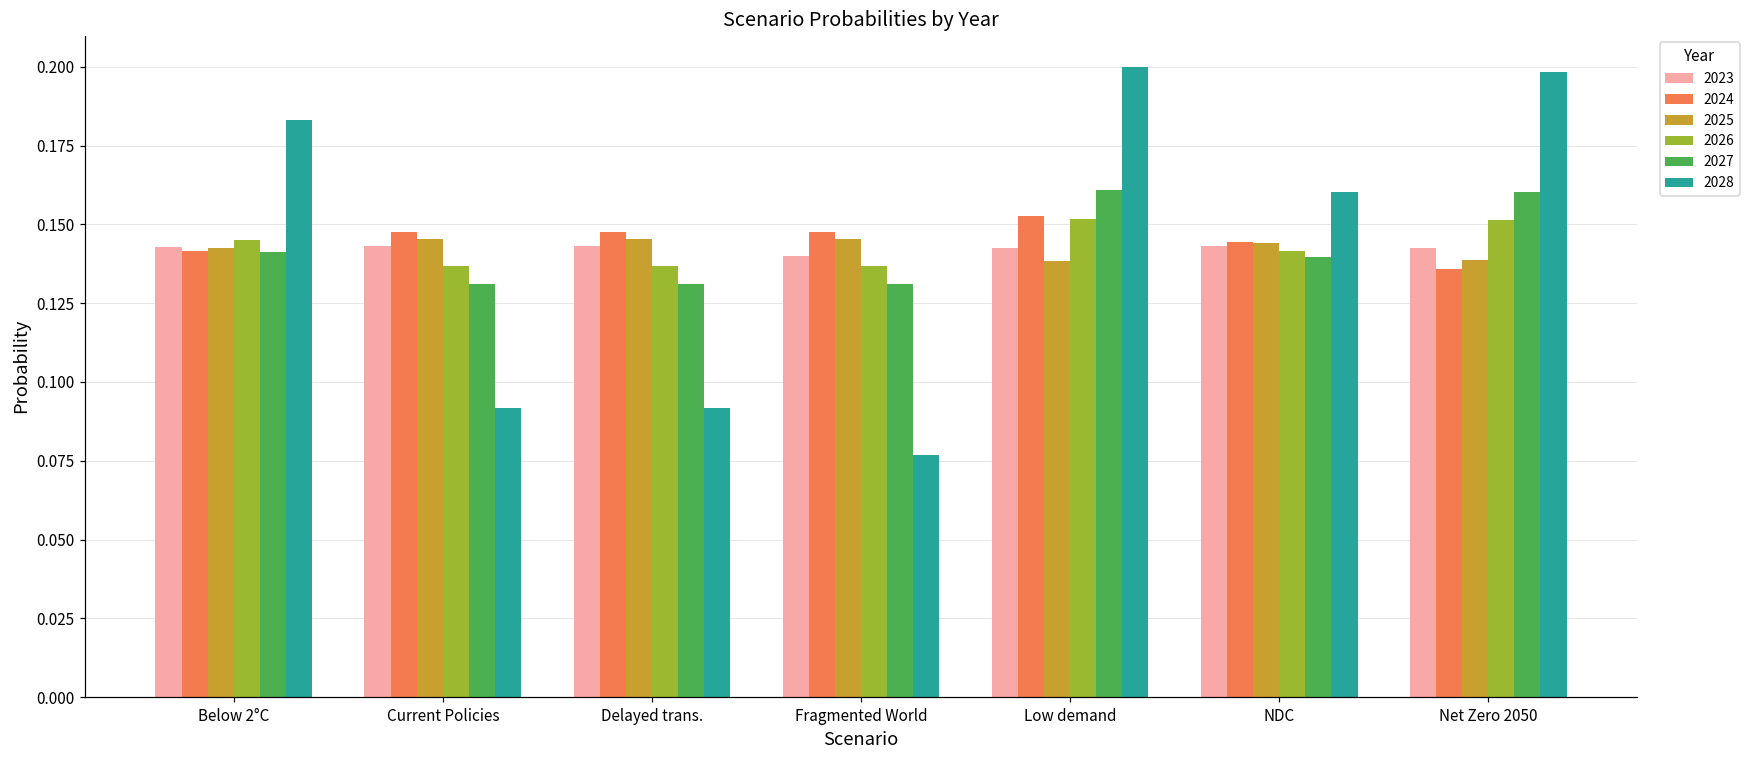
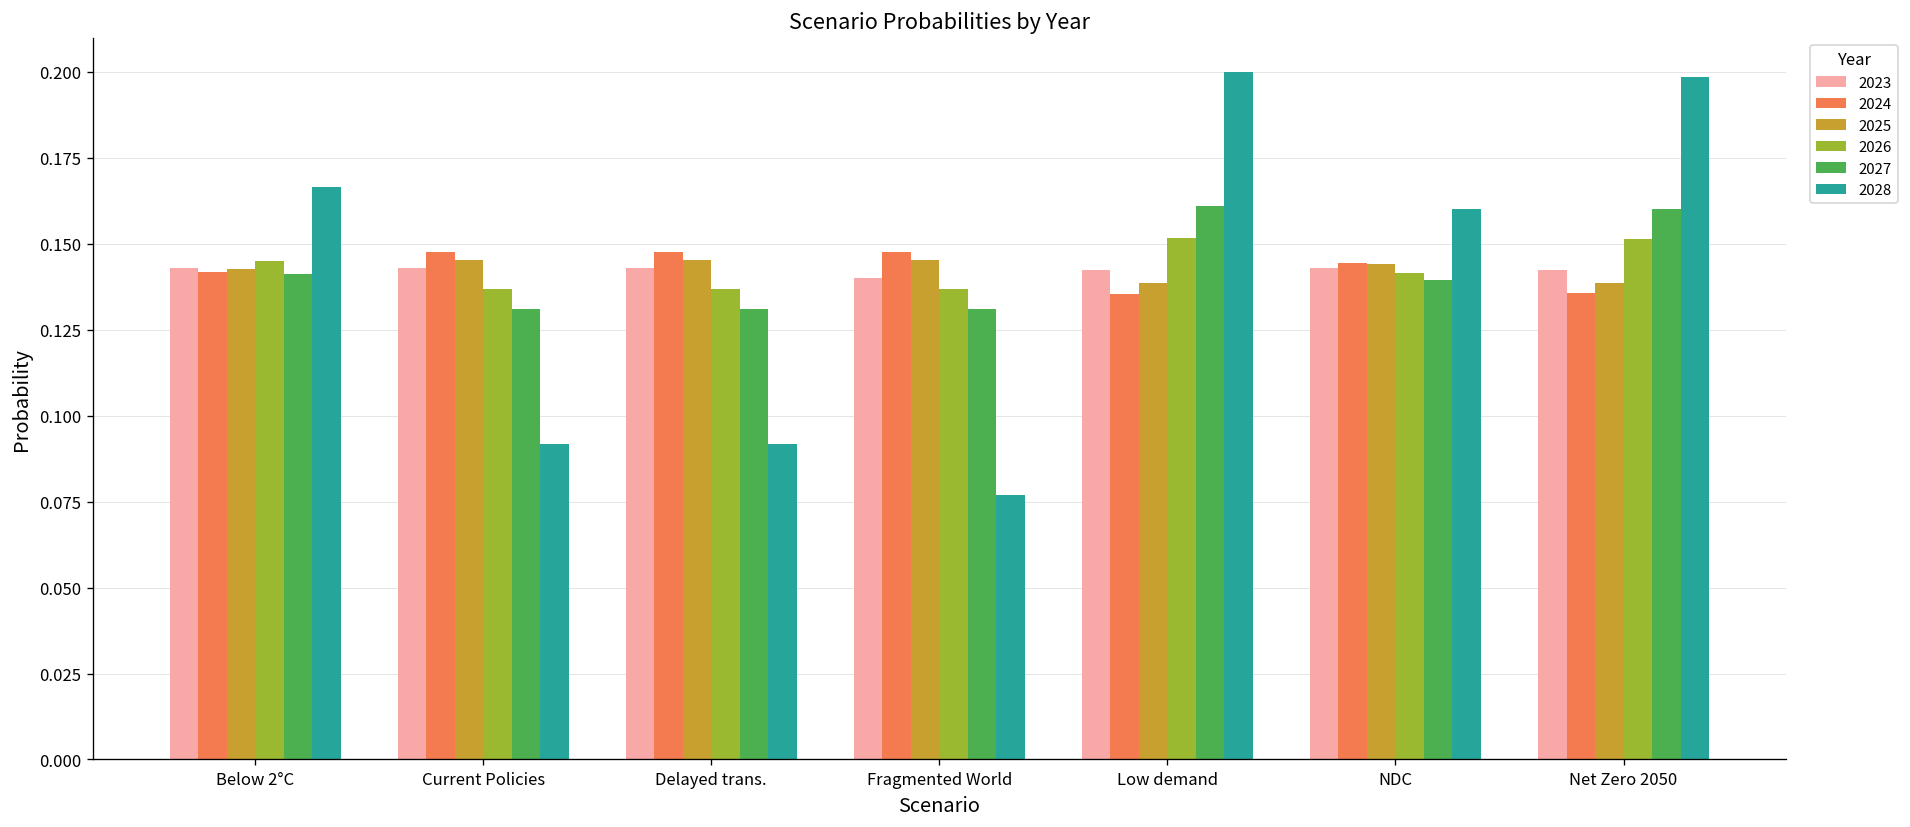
2028, Below 2°C: 0.183 -> 0.166
2024, Low demand: 0.153 -> 0.135
